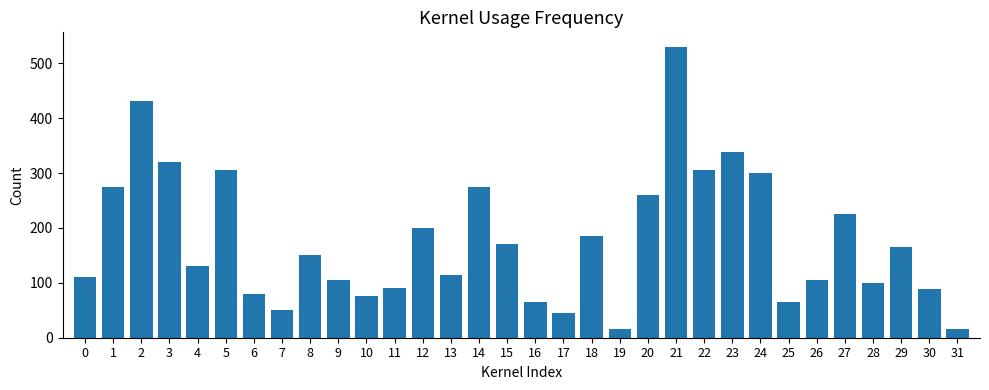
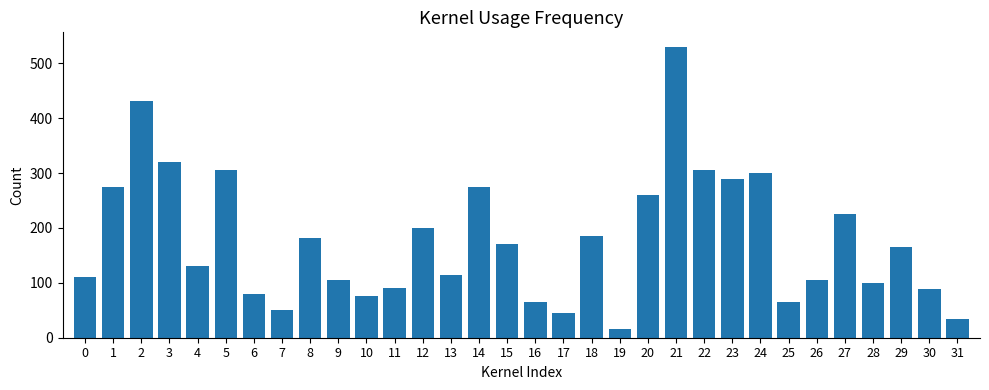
8: 150 -> 180
23: 340 -> 290
31: 20 -> 40
